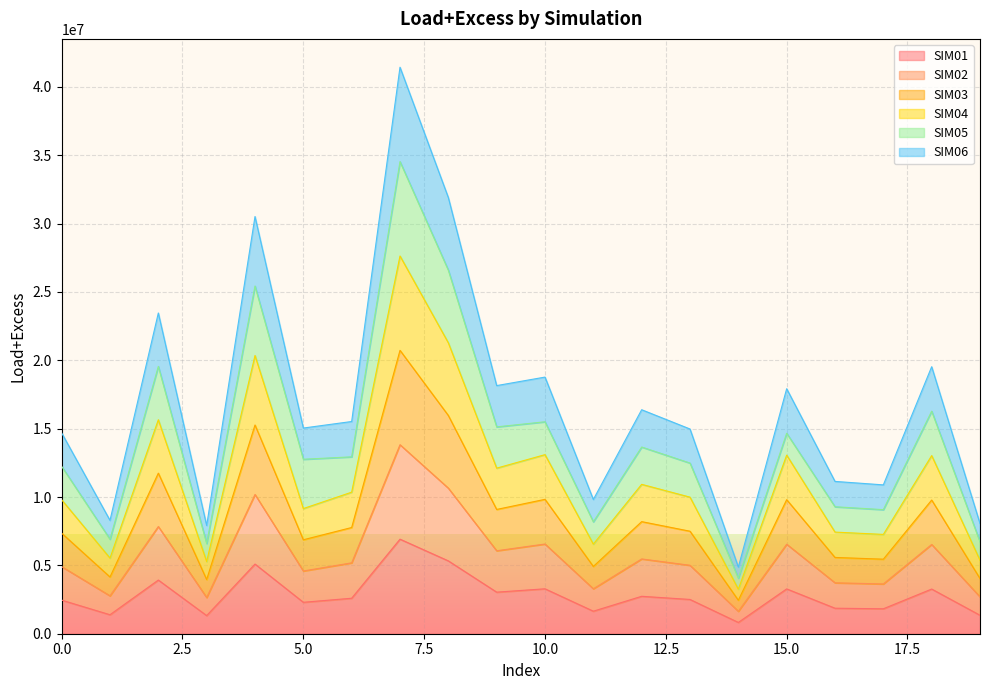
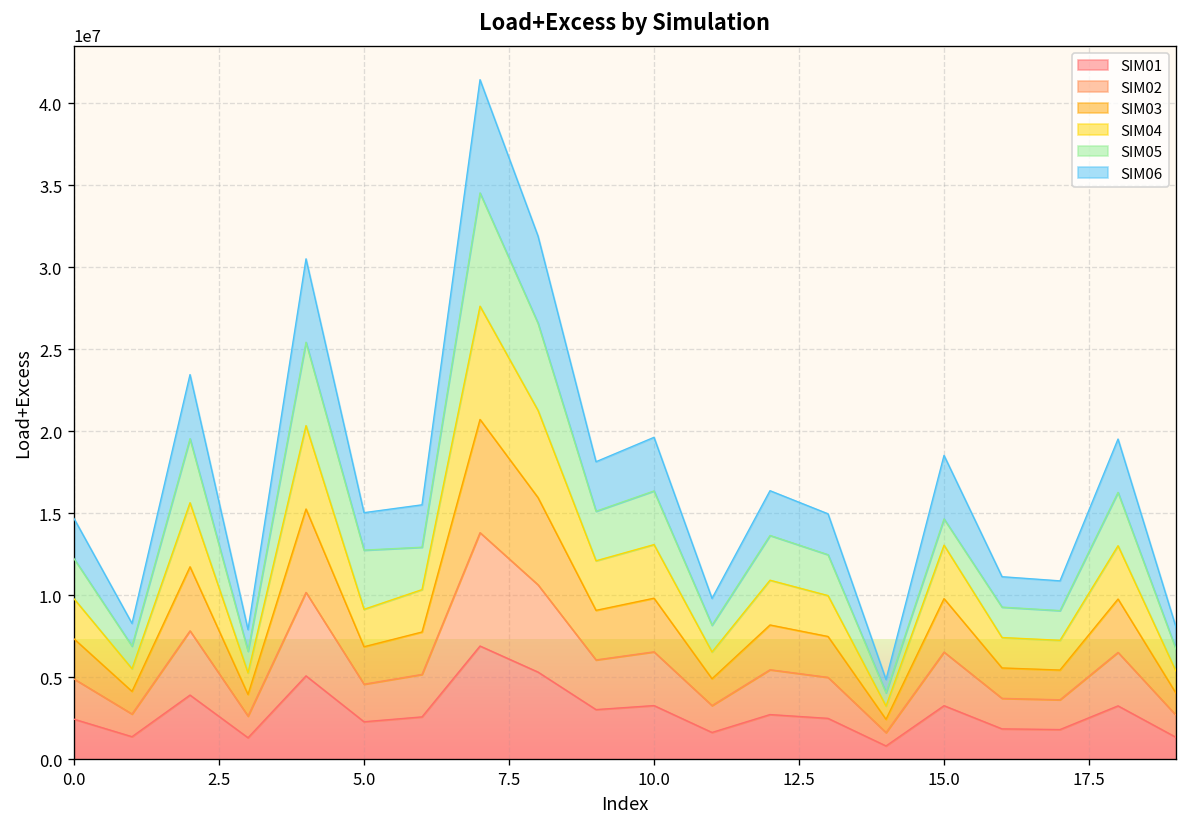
SIM05, 10.0: 2400000 -> 3300000
SIM06, 15.0: 3300000 -> 3900000
